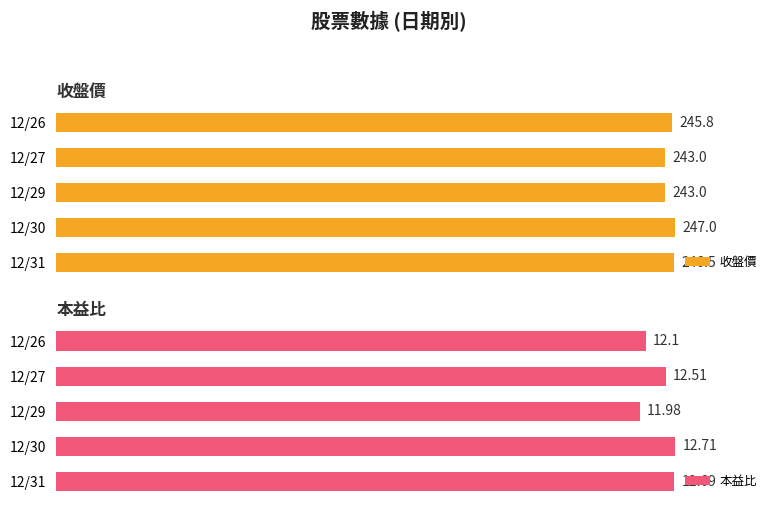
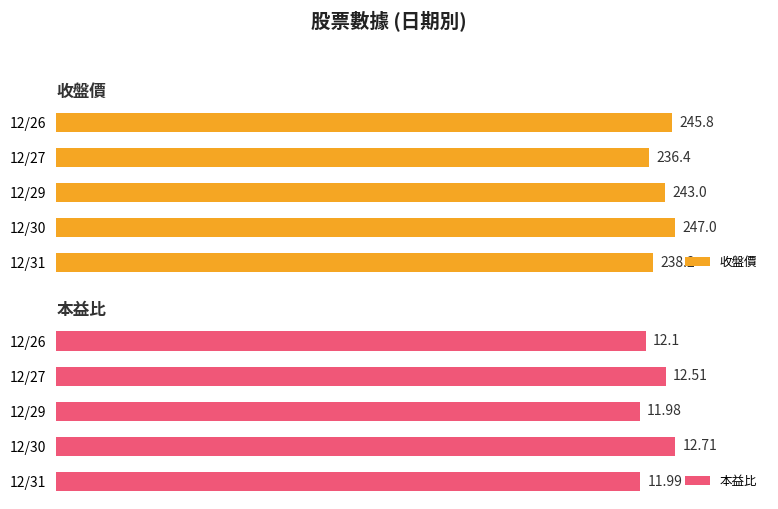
收盤價, 12/27: 243.0 -> 236.4
收盤價, 12/31: 246.5 -> 238.2
本益比, 12/31: 12.69 -> 11.99
